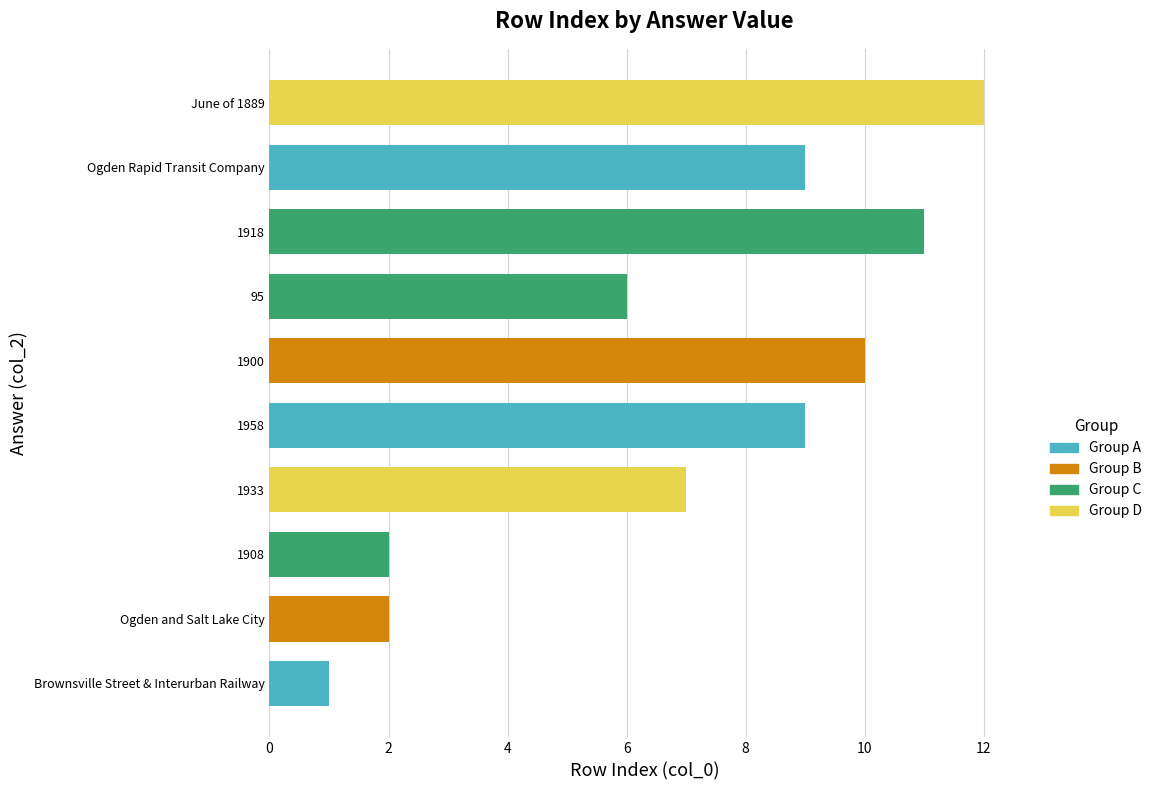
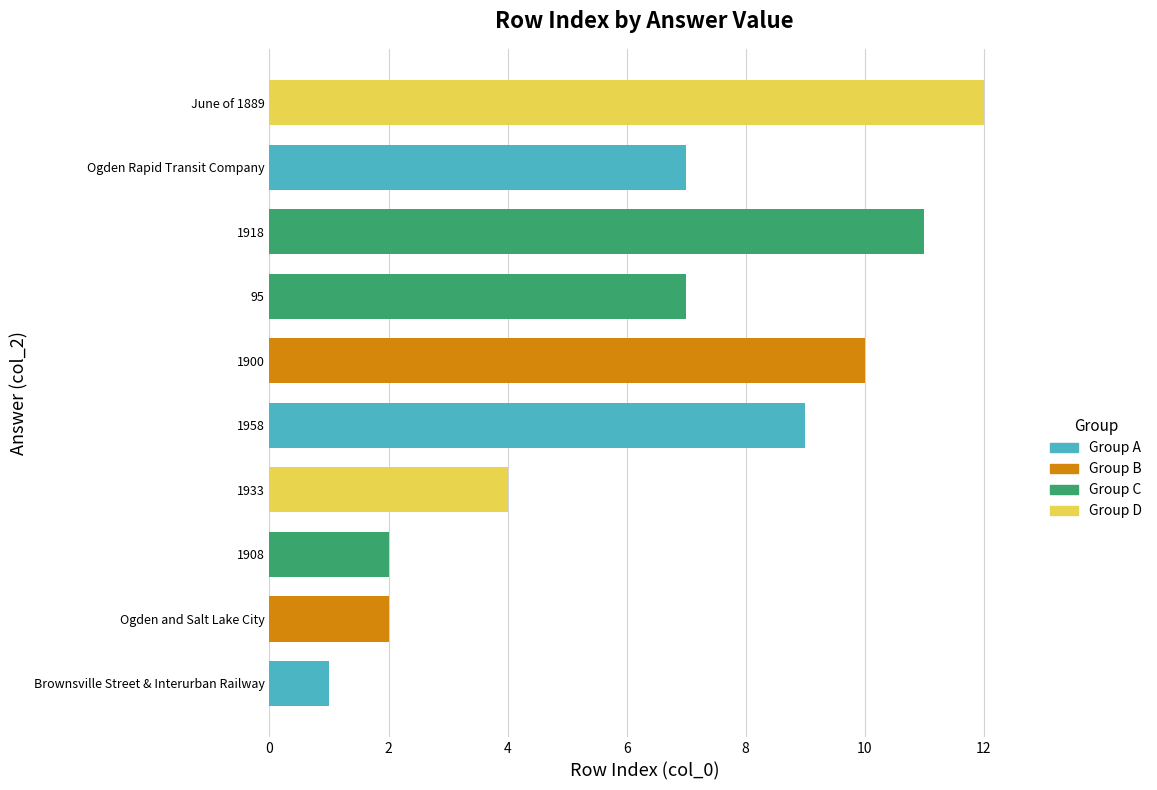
Ogden Rapid Transit Company: 9 -> 7
95: 6 -> 7
1933: 7 -> 4
